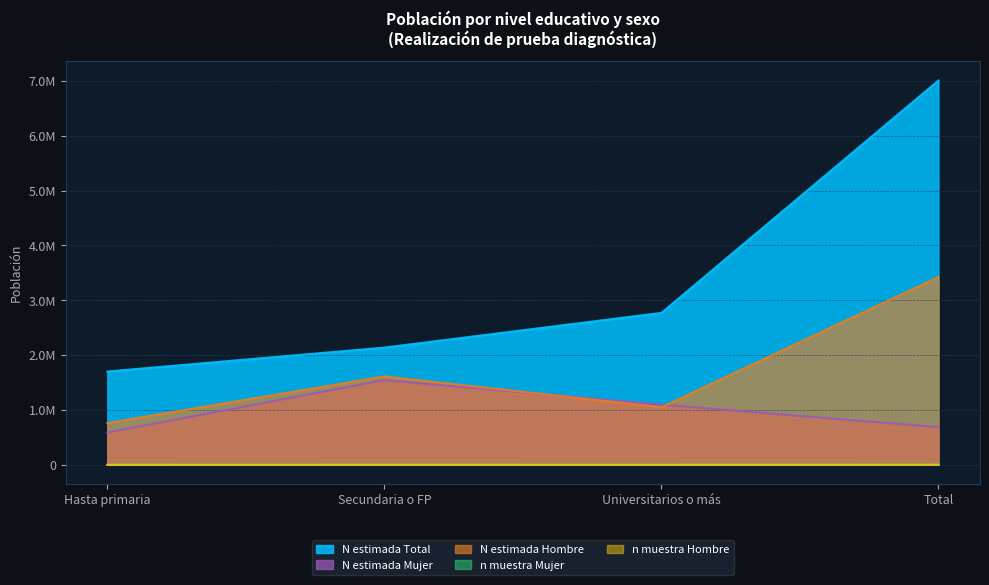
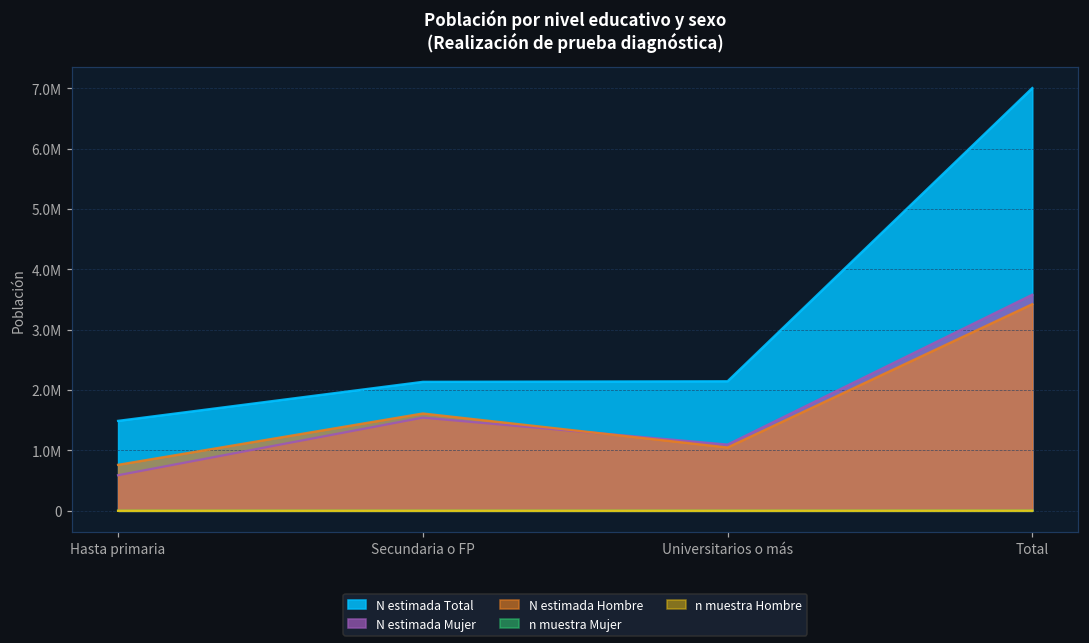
N estimada Total, Hasta primaria: 1700000 -> 1500000
N estimada Total, Universitarios o más: 2800000 -> 2100000
N estimada Mujer, Total: 700000 -> 3600000
